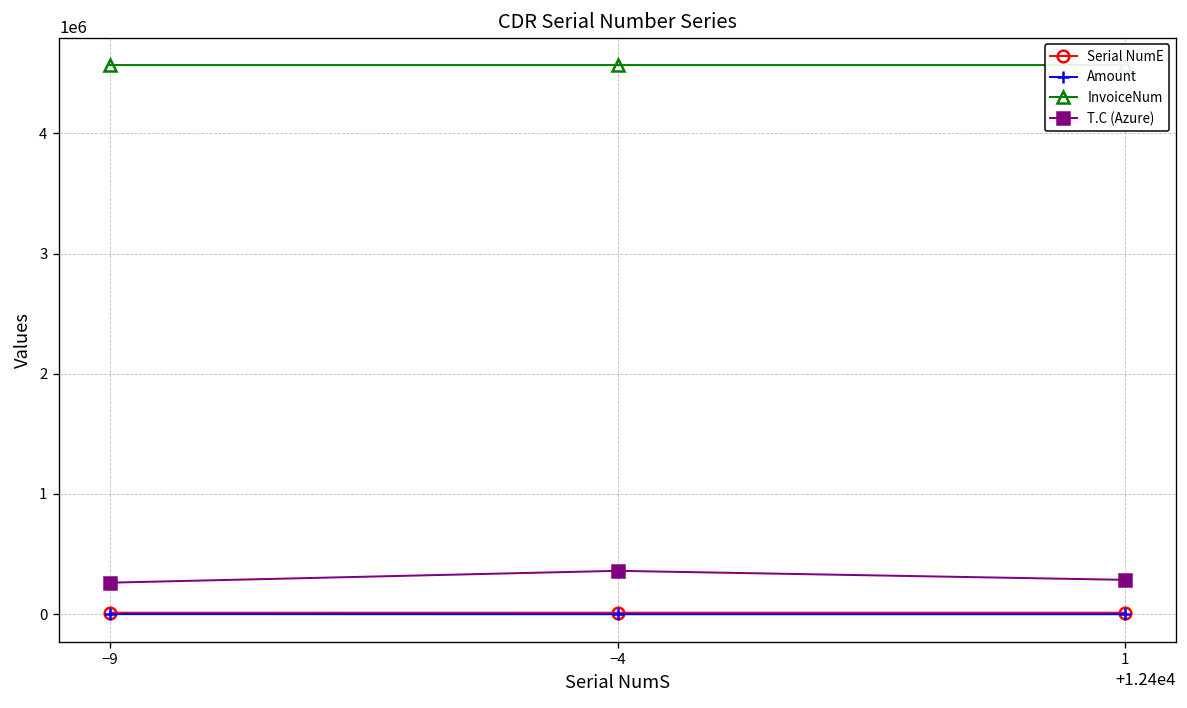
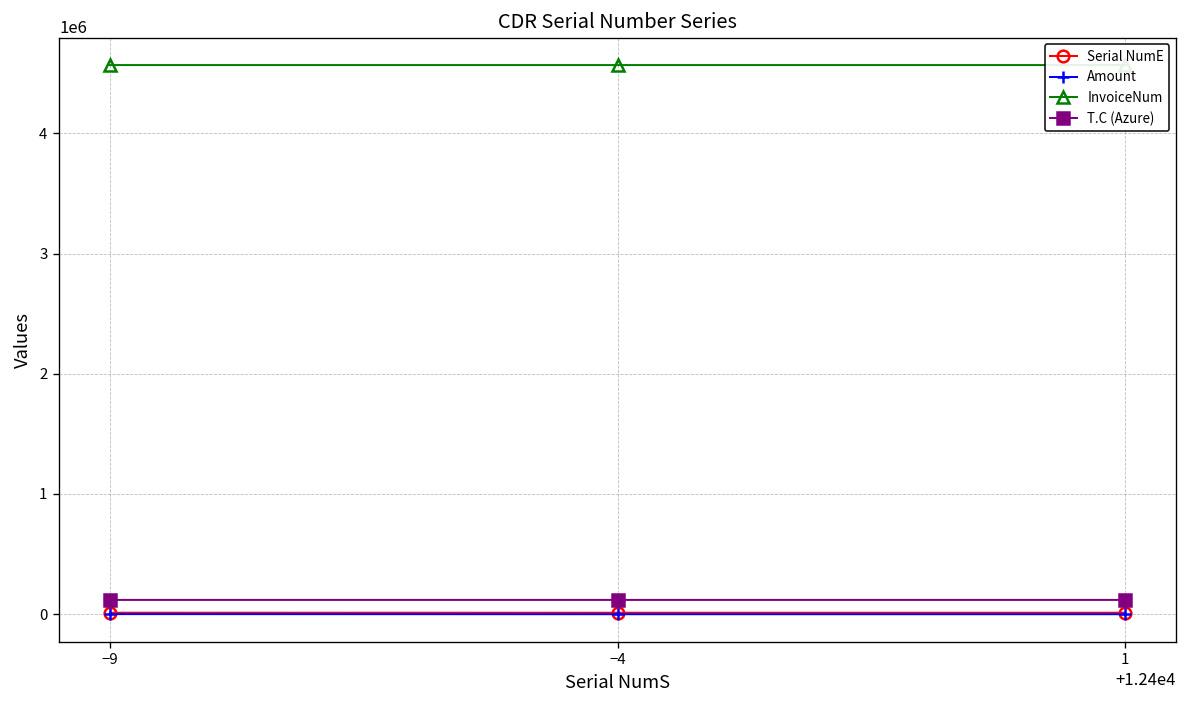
T.C (Azure), −9: 260000 -> 120000
T.C (Azure), −4: 360000 -> 120000
T.C (Azure), 1: 290000 -> 120000
